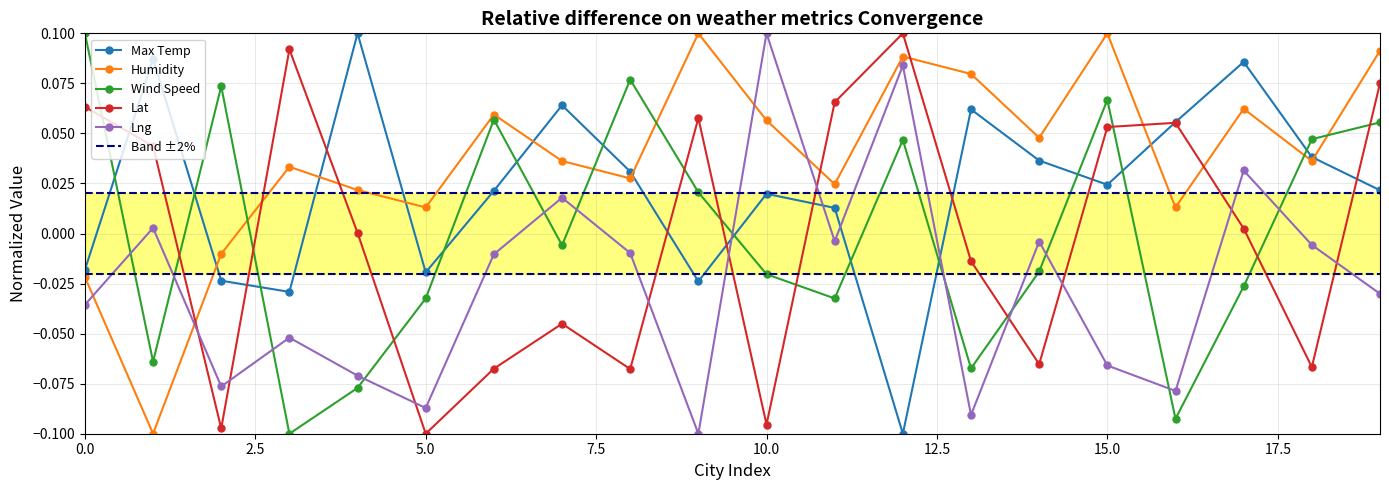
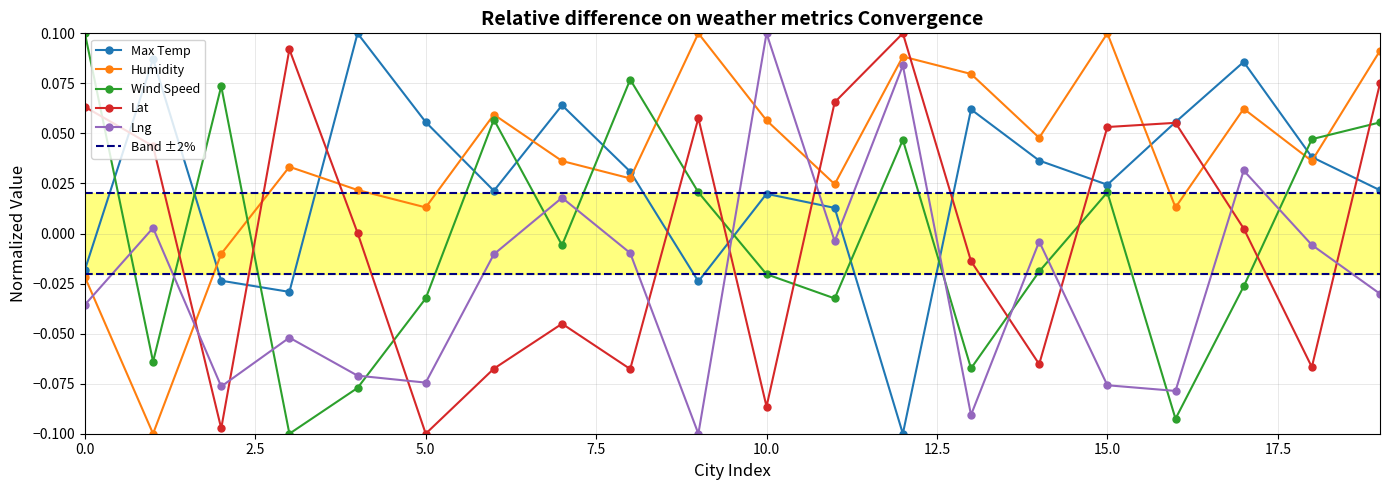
Max Temp, 5.0: -0.019 -> 0.056
Lng, 5.0: -0.087 -> -0.074
Lat, 10.0: -0.095 -> -0.086
Wind Speed, 15.0: 0.067 -> 0.021
Lng, 15.0: -0.066 -> -0.076
